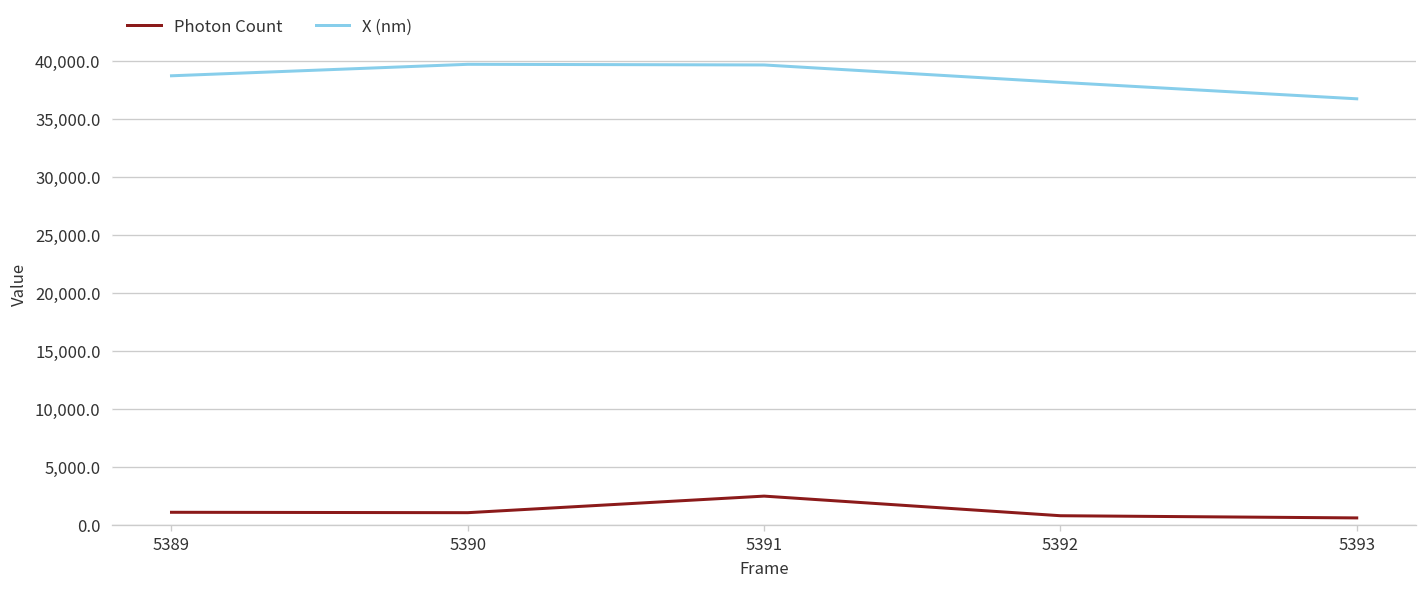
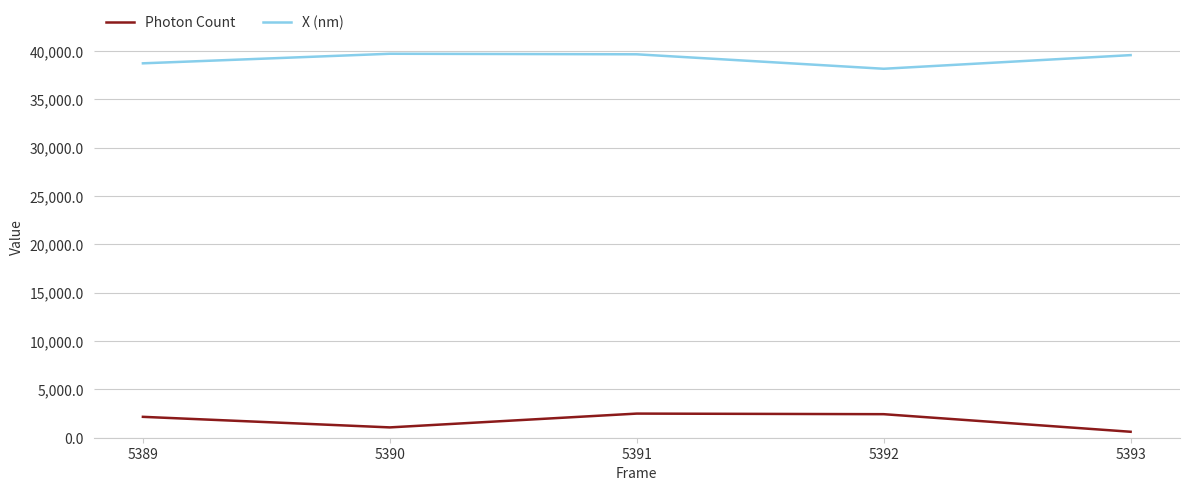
Photon Count, 5389: 1,000 -> 2,000
Photon Count, 5392: 1,000 -> 2,000
X (nm), 5393: 37,000 -> 40,000
